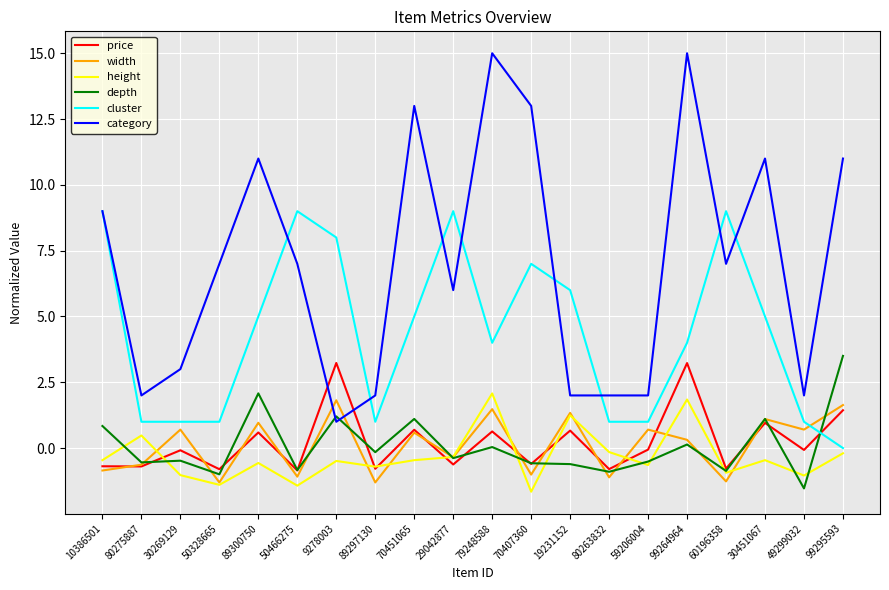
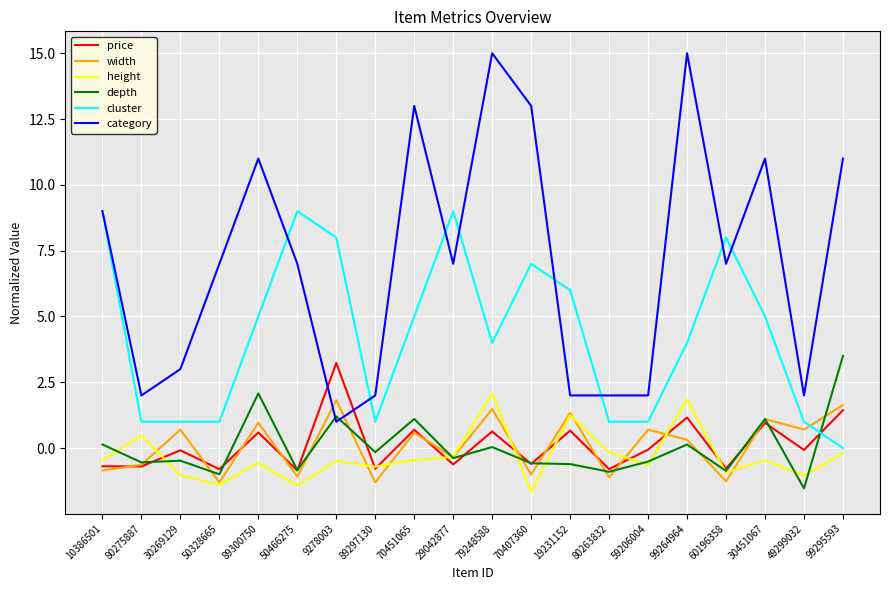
depth, 10386501: 0.8 -> 0.1
category, 29042877: 6 -> 7
price, 99264964: 3.2 -> 1.2
cluster, 60196358: 9 -> 8
